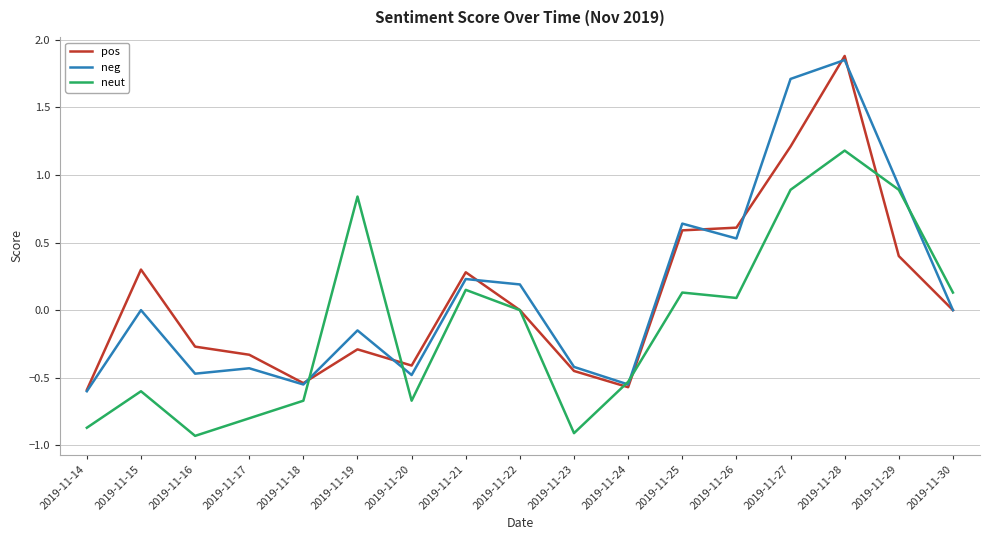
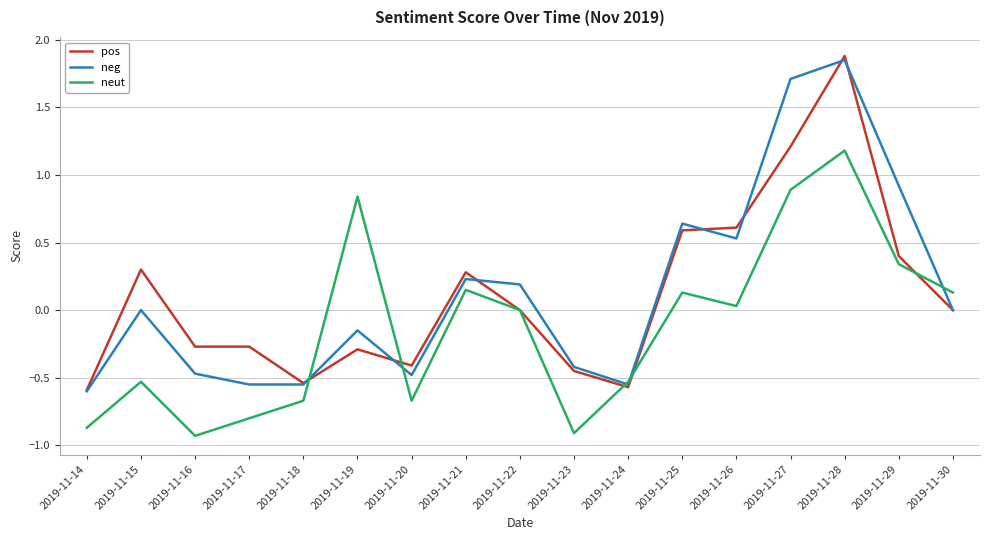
neut, 2019-11-15: -0.60 -> -0.53
pos, 2019-11-17: -0.33 -> -0.27
neg, 2019-11-17: -0.43 -> -0.55
neut, 2019-11-26: 0.09 -> 0.03
neut, 2019-11-29: 0.89 -> 0.34
